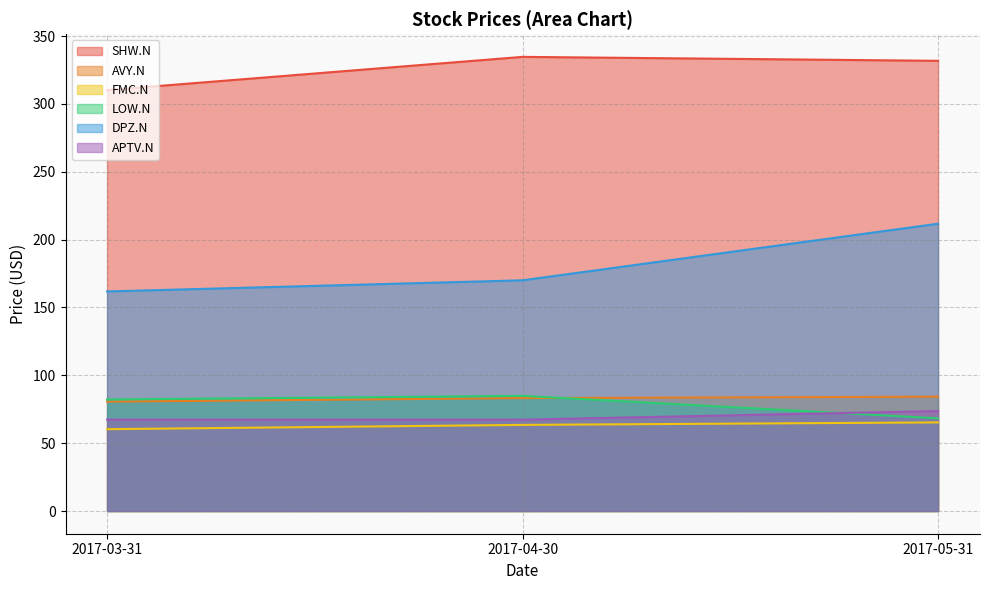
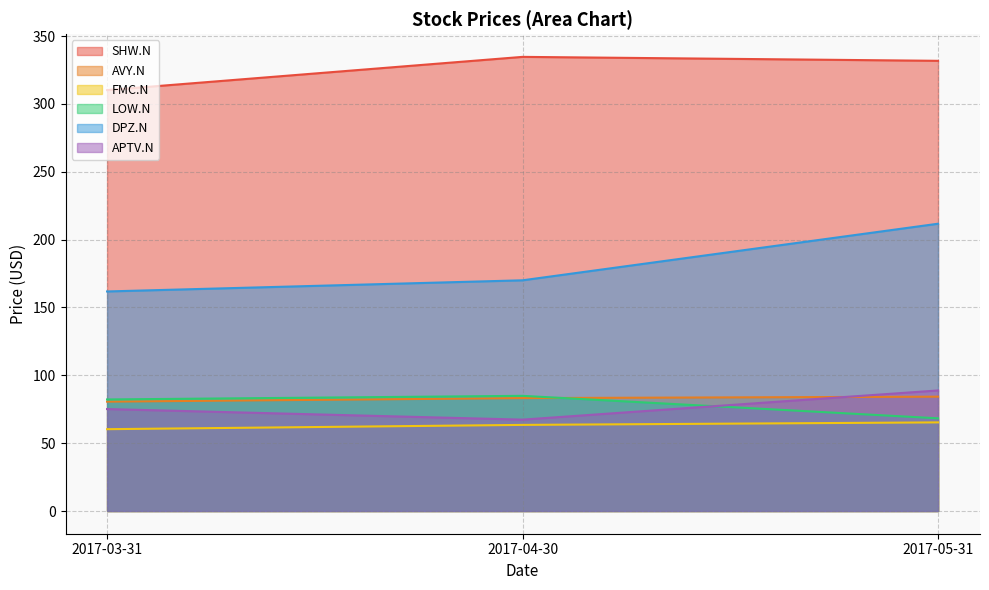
APTV.N, 2017-03-31: 67 -> 75
APTV.N, 2017-05-31: 74 -> 89
